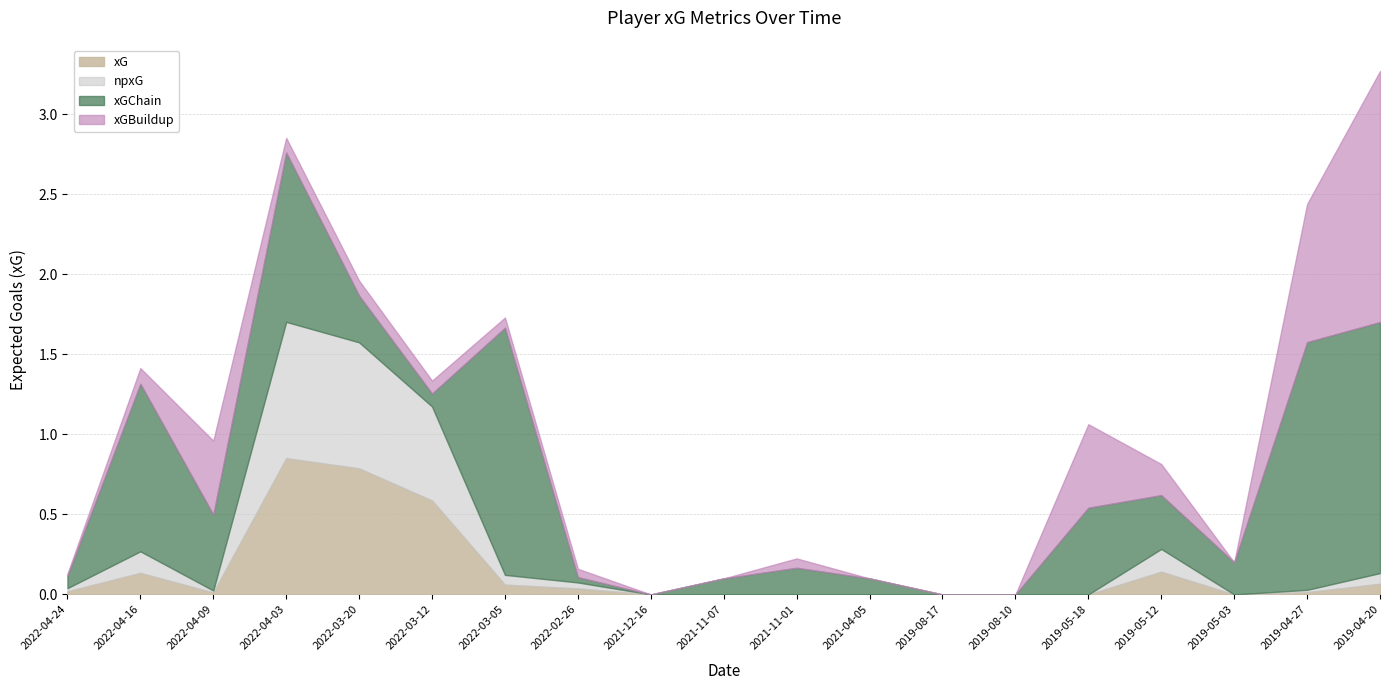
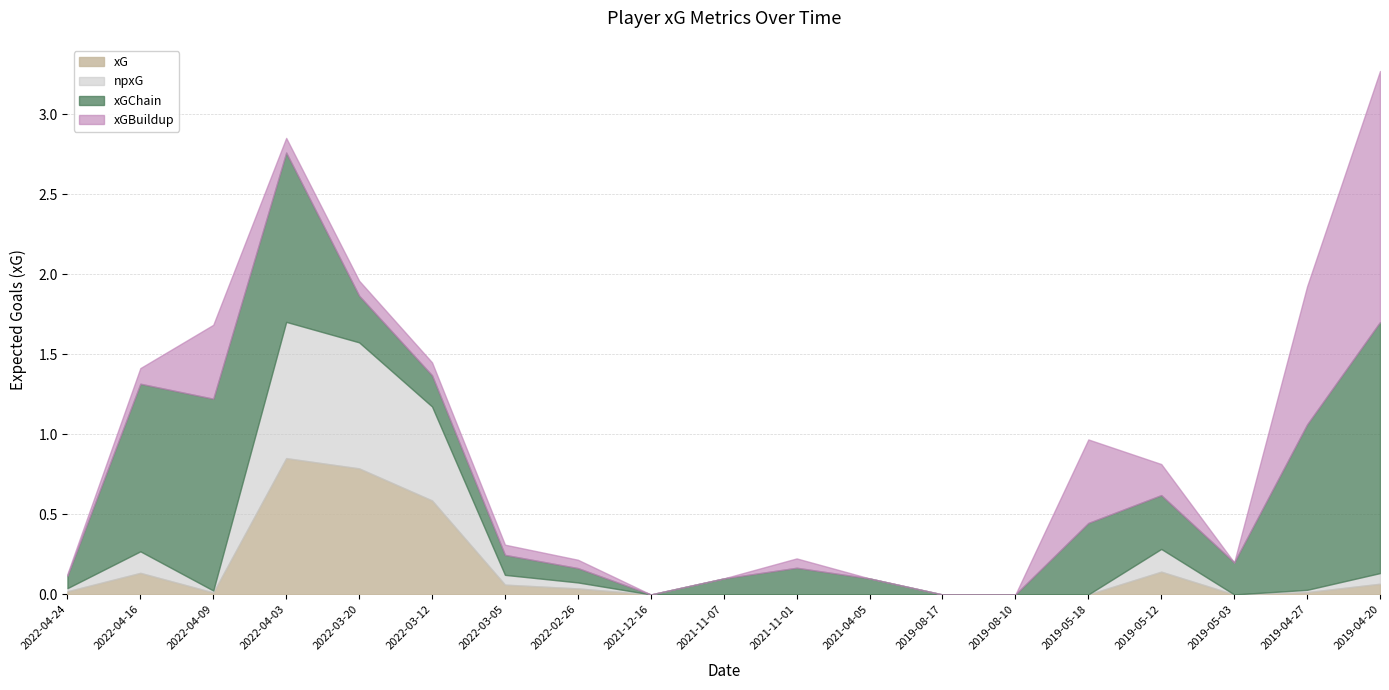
xGChain, 2022-04-09: 0.47 -> 1.20
xGChain, 2022-03-12: 0.08 -> 0.19
xGChain, 2022-03-05: 1.54 -> 0.12
xGChain, 2022-02-26: 0.03 -> 0.09
xGChain, 2019-05-18: 0.54 -> 0.45
xGChain, 2019-04-27: 1.55 -> 1.03
